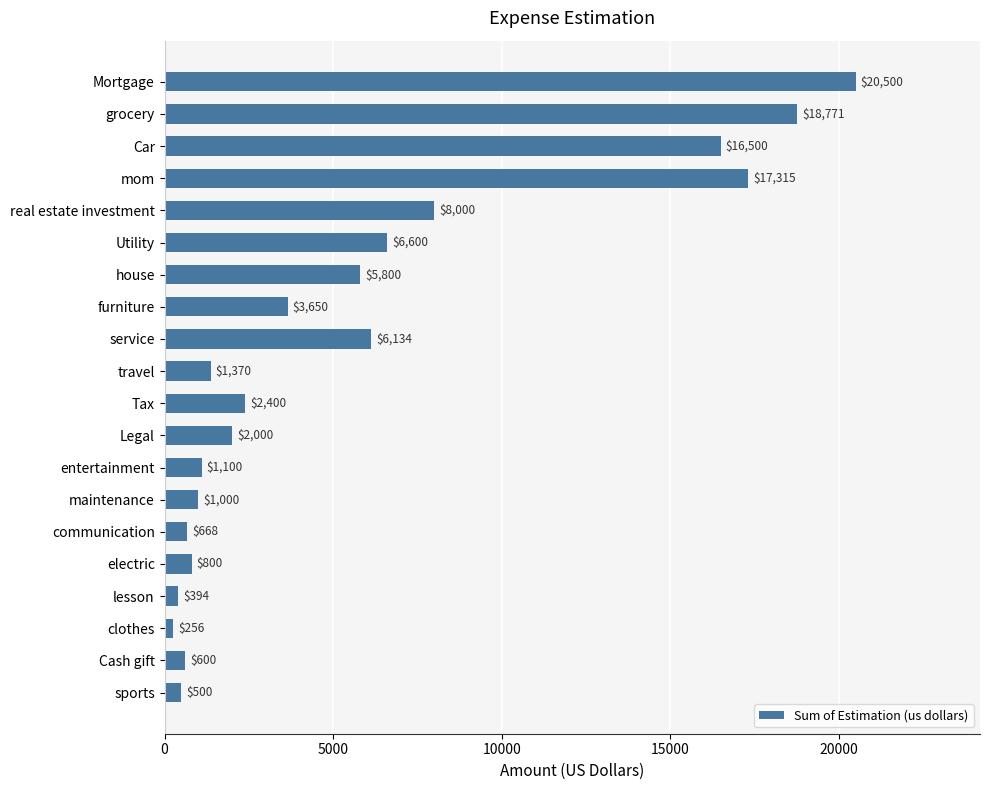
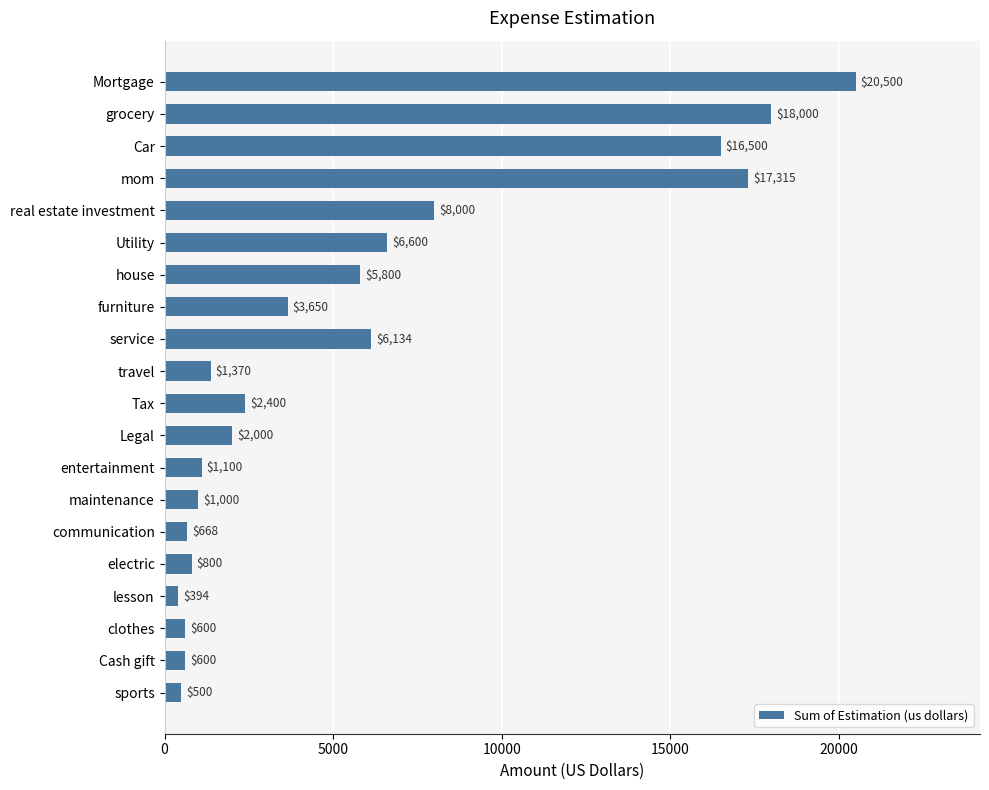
grocery: $18,771 -> $18,000
clothes: $256 -> $600
